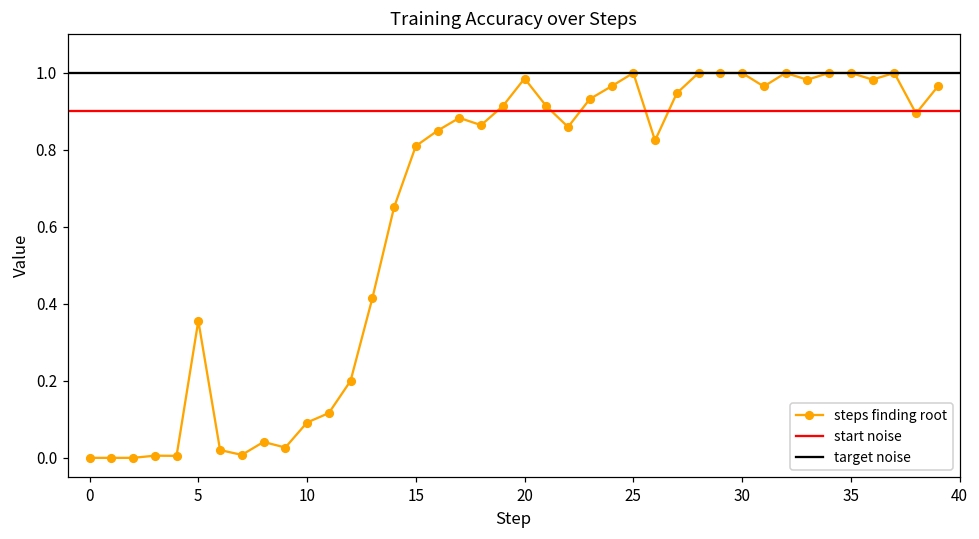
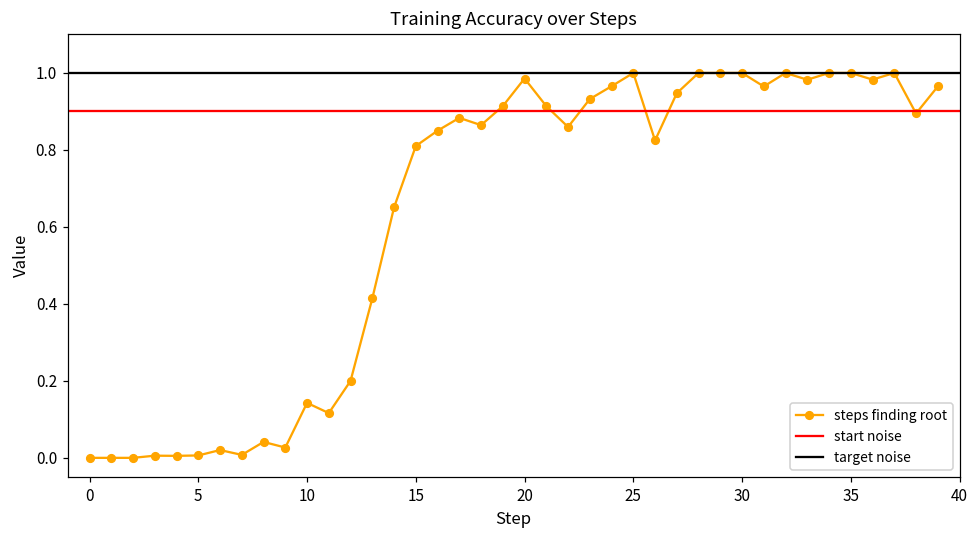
5: 0.36 -> 0.01
10: 0.09 -> 0.14
